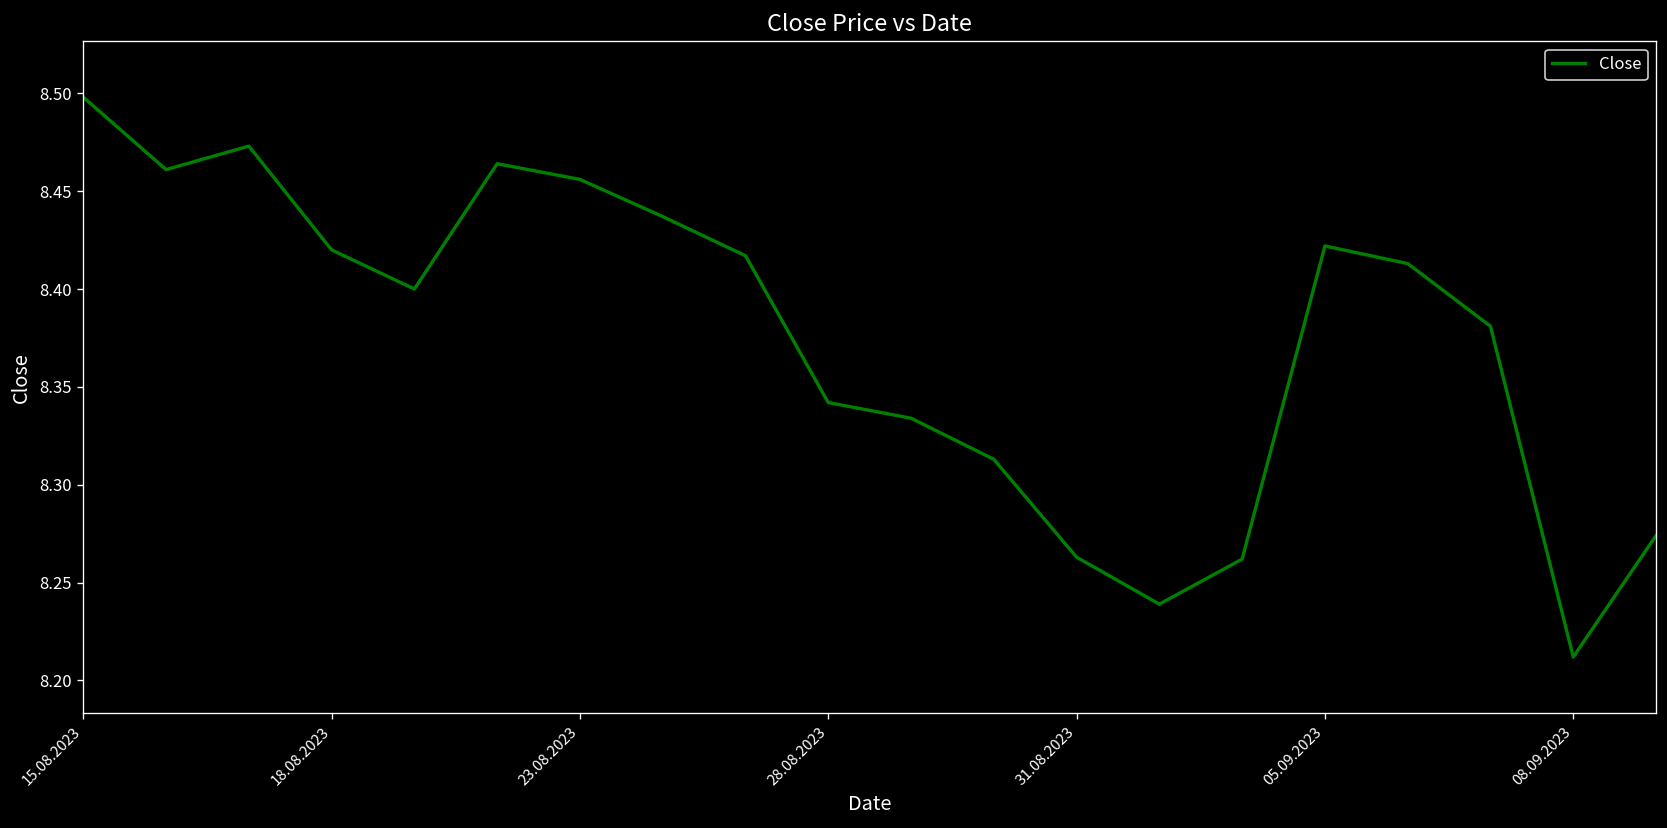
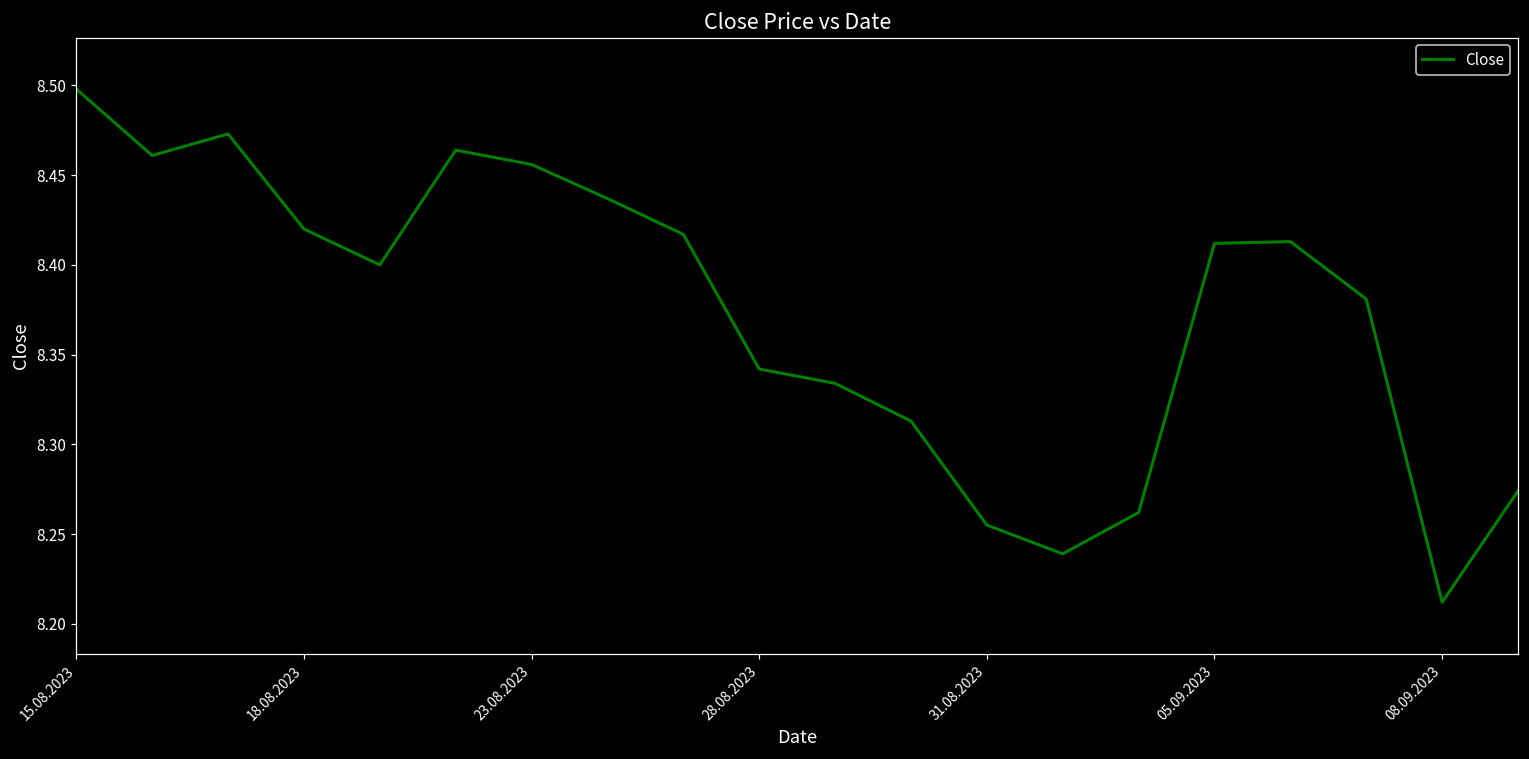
31.08.2023: 8.263 -> 8.255
05.09.2023: 8.422 -> 8.412
